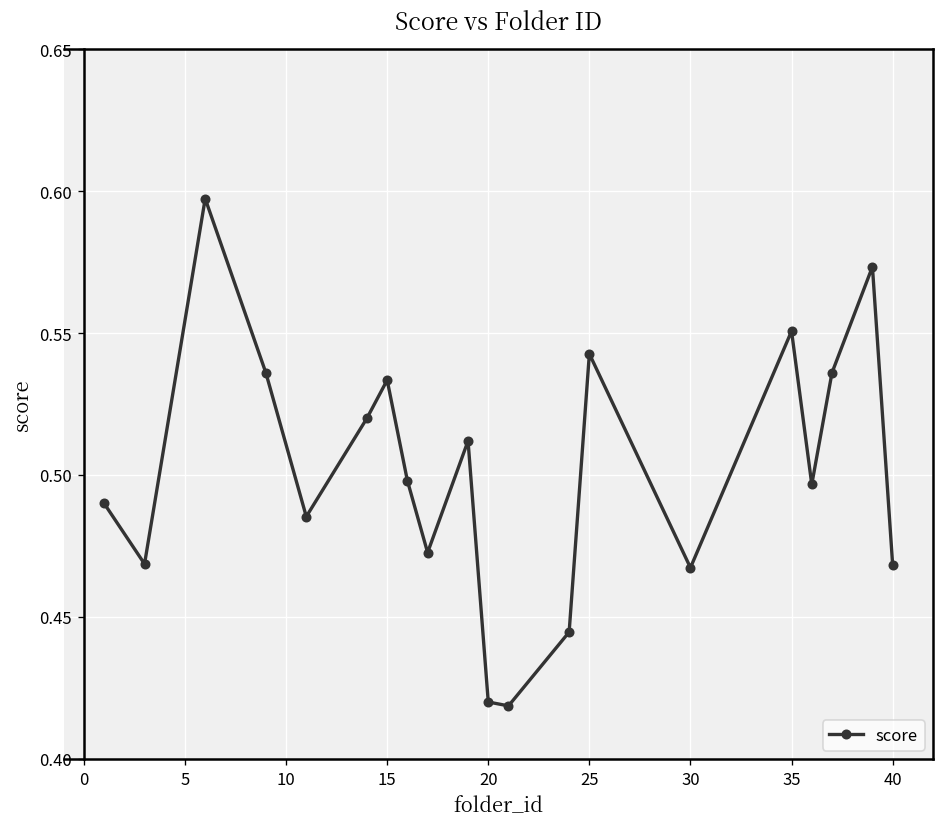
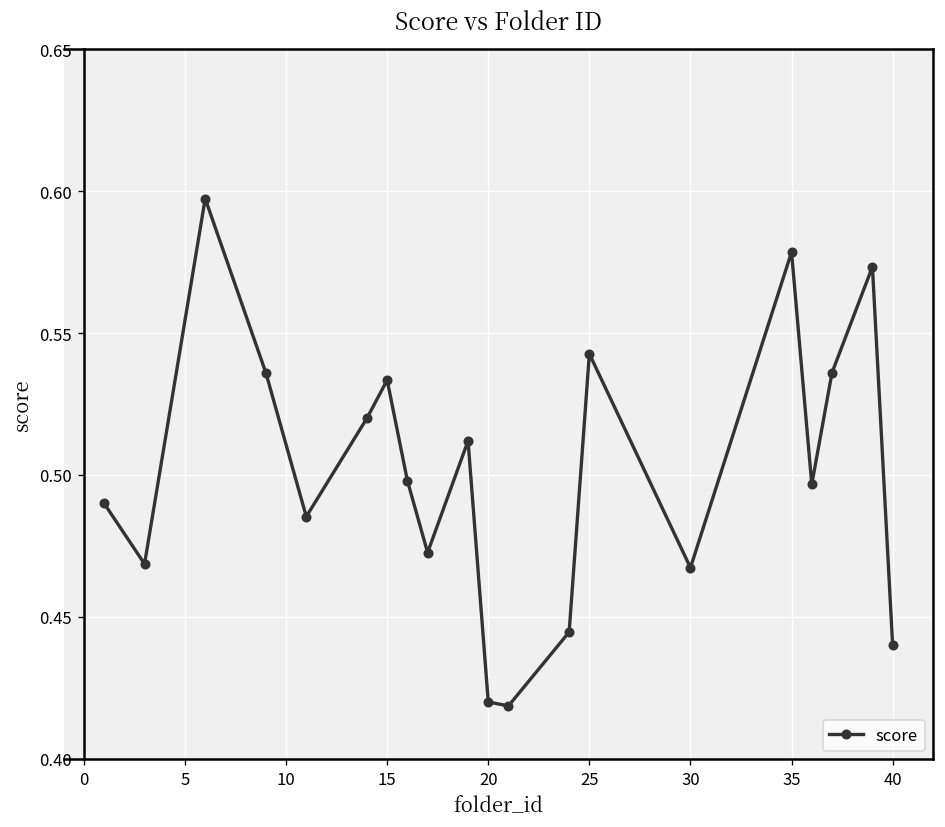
35: 0.551 -> 0.579
40: 0.468 -> 0.440
